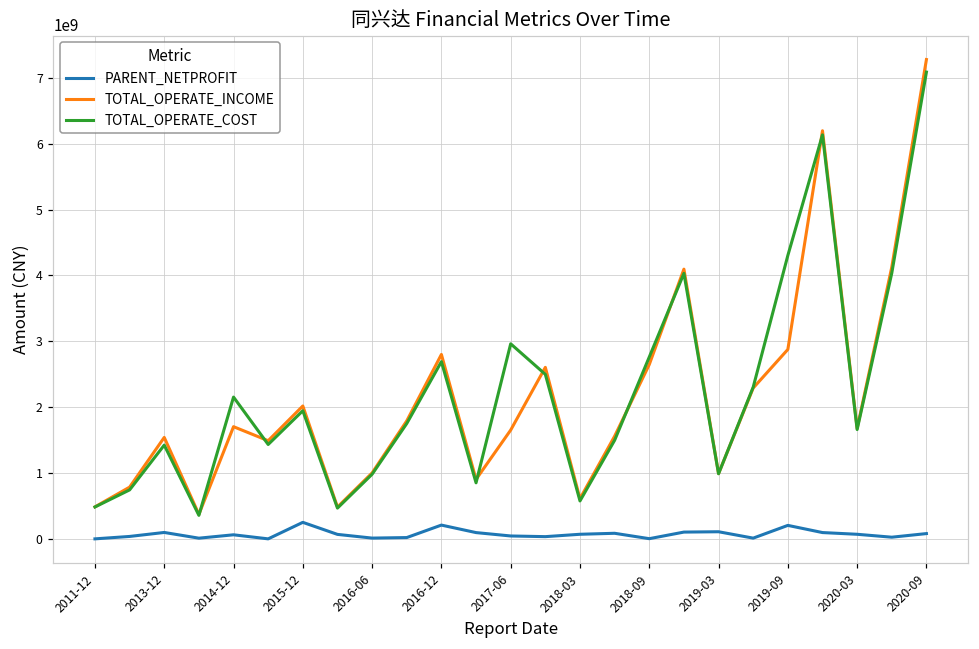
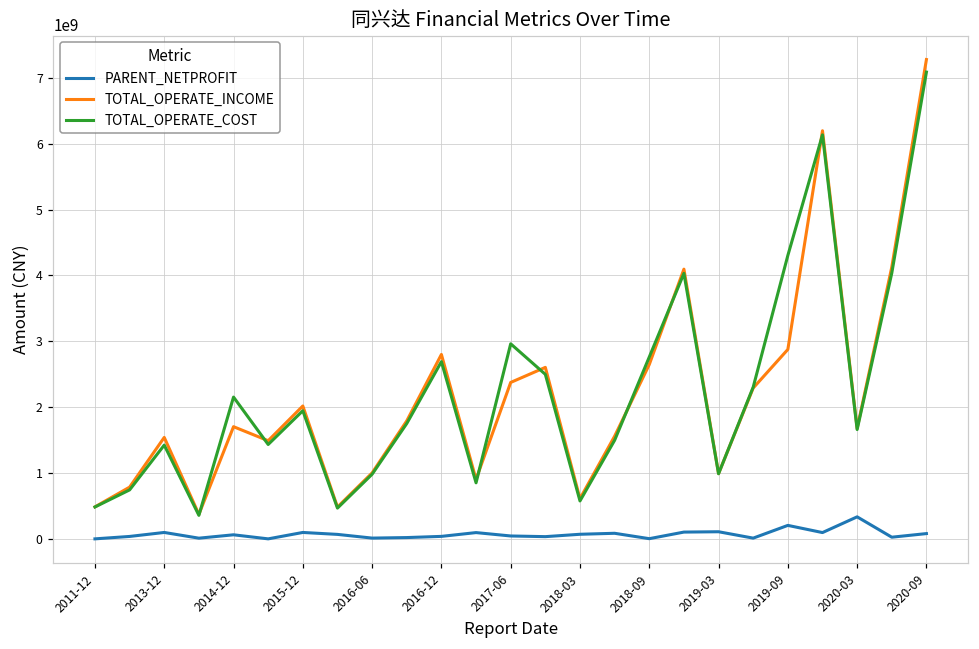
PARENT_NETPROFIT, 2015-12: 300000000 -> 100000000
PARENT_NETPROFIT, 2016-12: 200000000 -> 0
TOTAL_OPERATE_INCOME, 2017-06: 1700000000 -> 2400000000
PARENT_NETPROFIT, 2020-03: 100000000 -> 300000000
